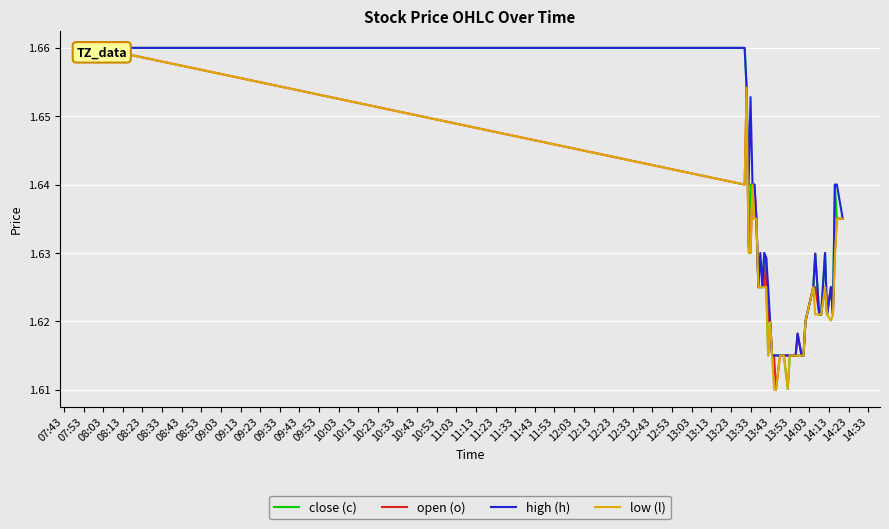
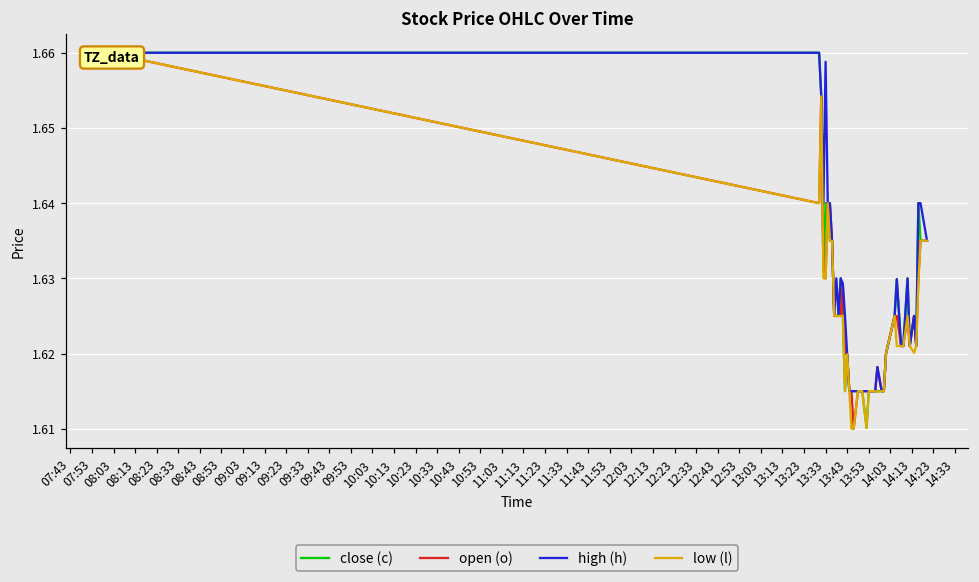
high (h), 13:33: 1.653 -> 1.659
